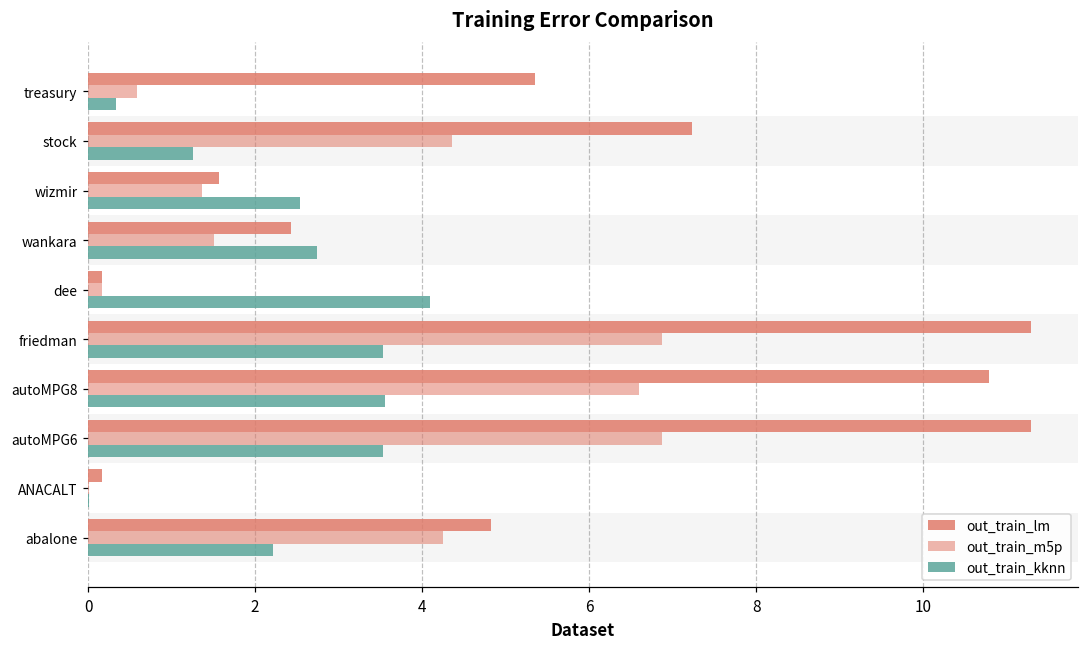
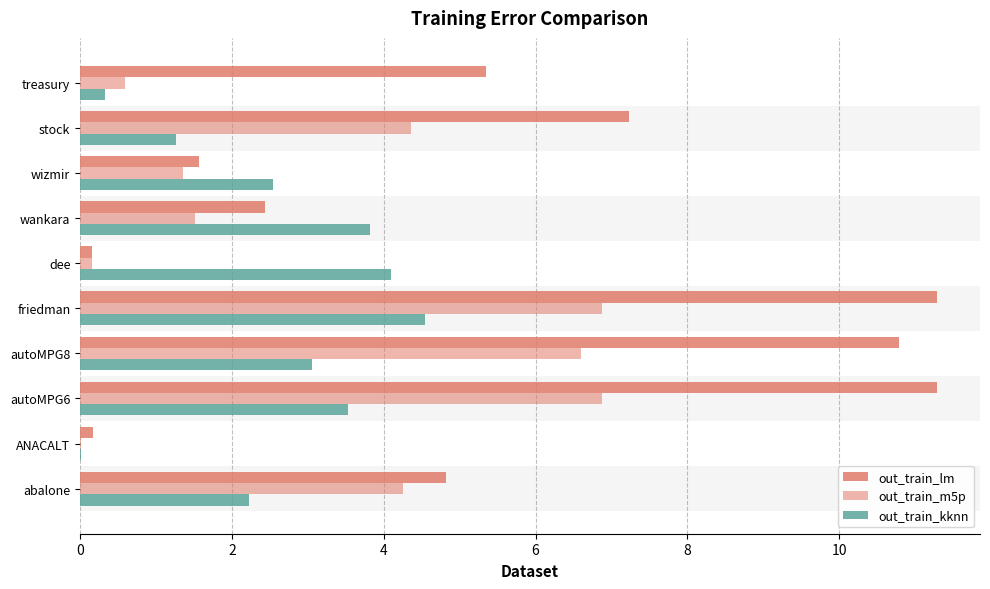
out_train_kknn, wankara: 2.7 -> 3.8
out_train_kknn, friedman: 3.5 -> 4.6
out_train_kknn, autoMPG8: 3.6 -> 3.1
